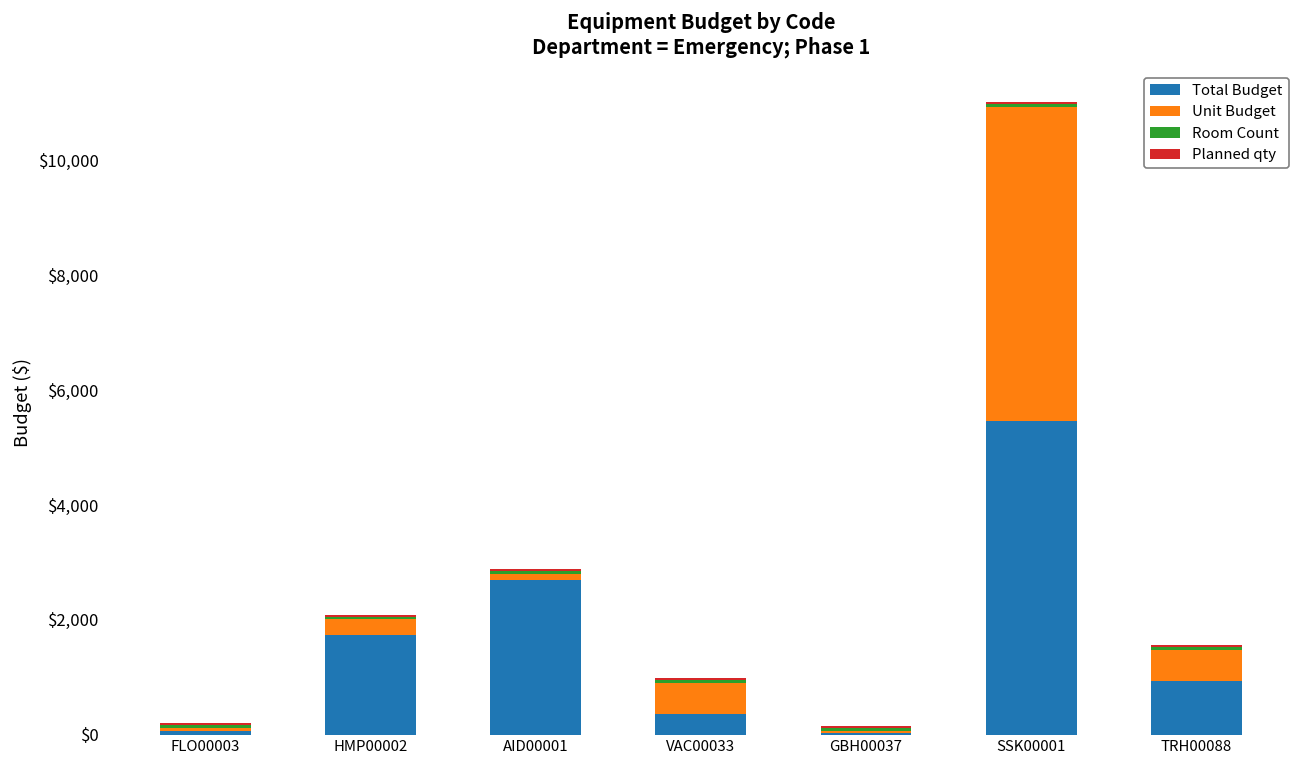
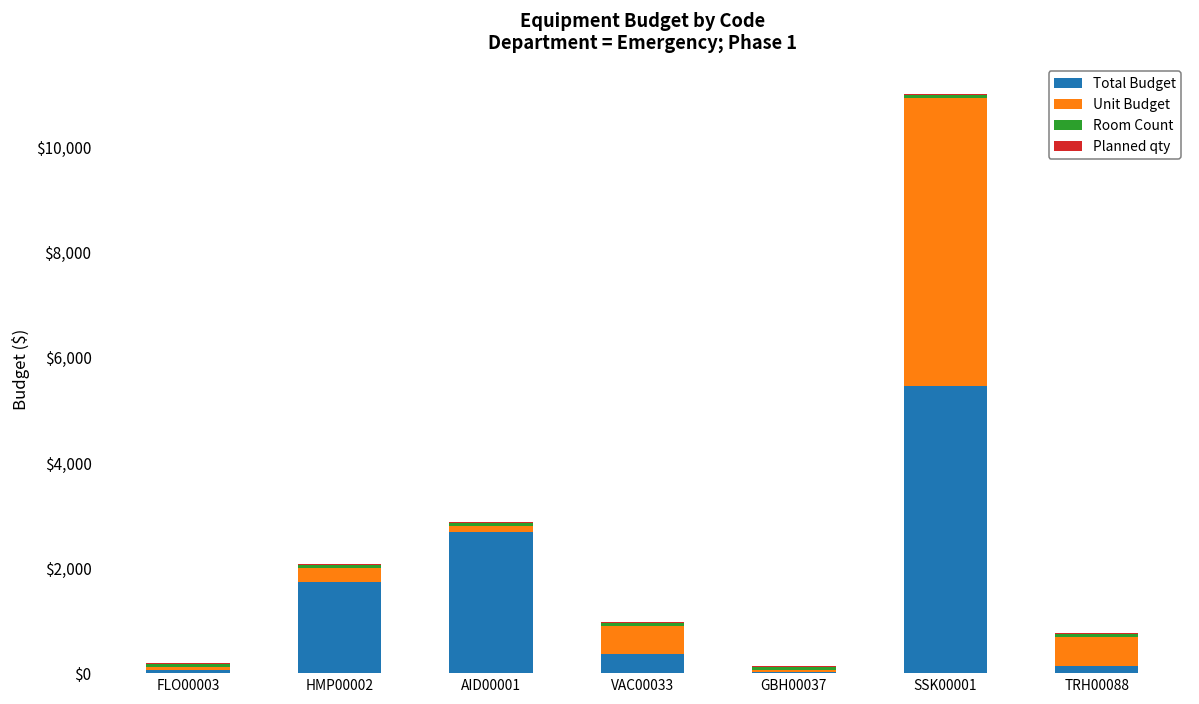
Total Budget, TRH00088: $900 -> $100
